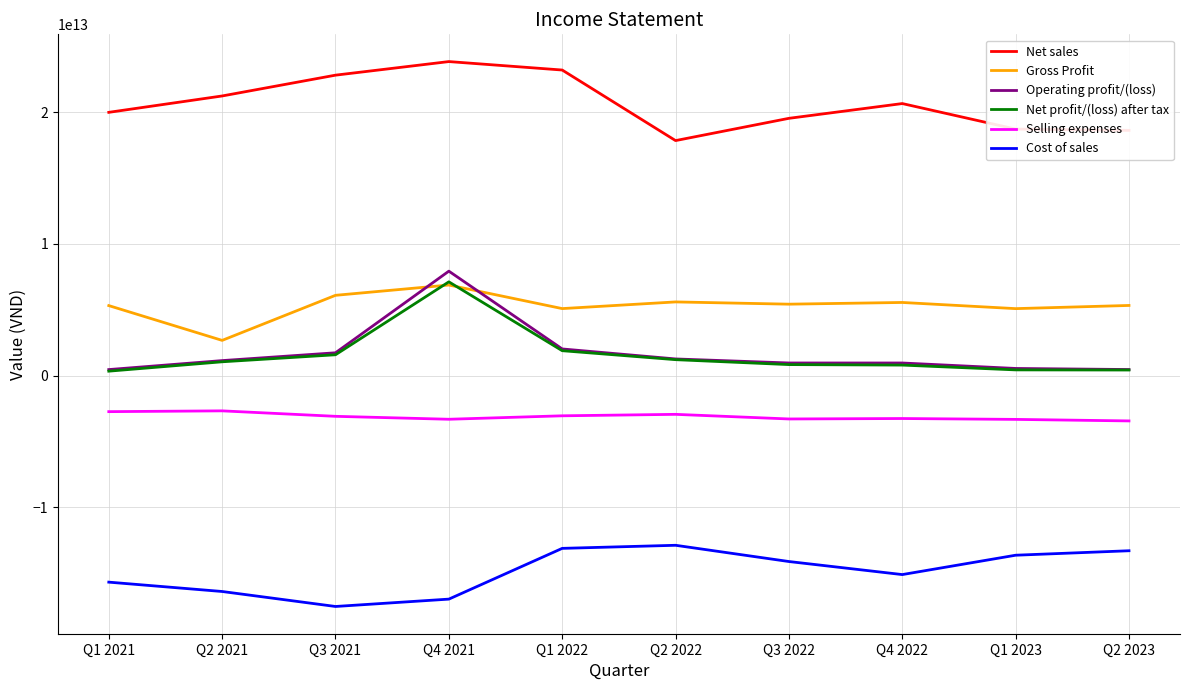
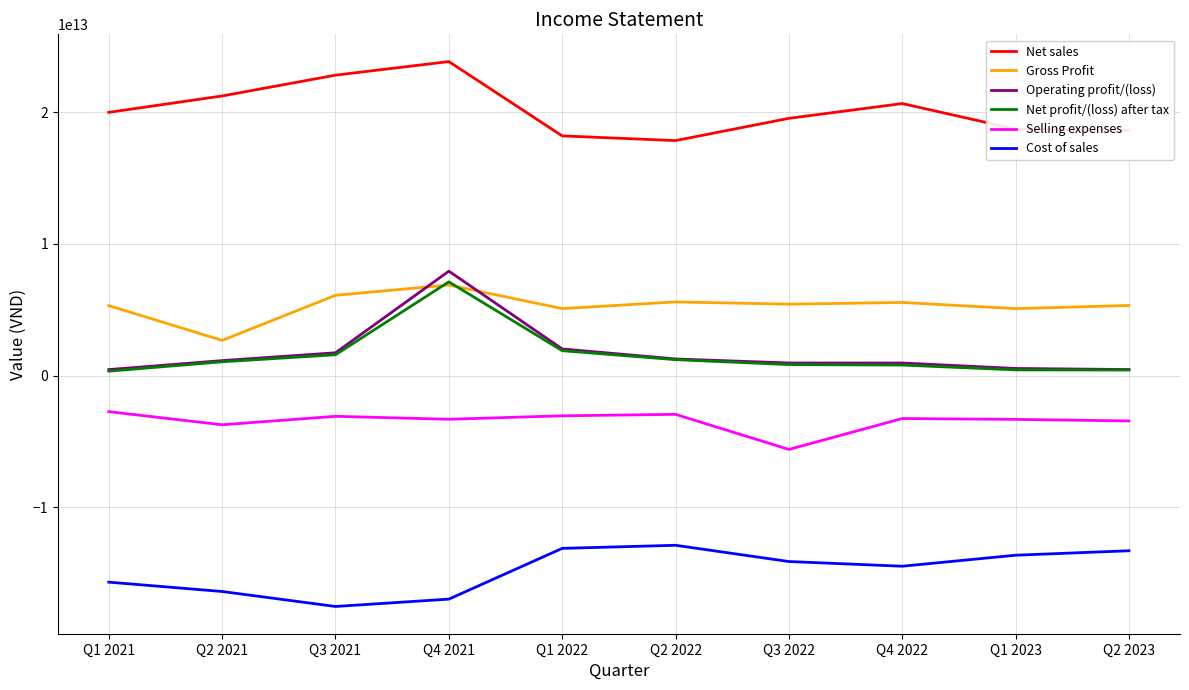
Selling expenses, Q2 2021: -2700000000000 -> -3700000000000
Net sales, Q1 2022: 23200000000000 -> 18200000000000
Selling expenses, Q3 2022: -3300000000000 -> -5600000000000
Cost of sales, Q4 2022: -15100000000000 -> -14500000000000
